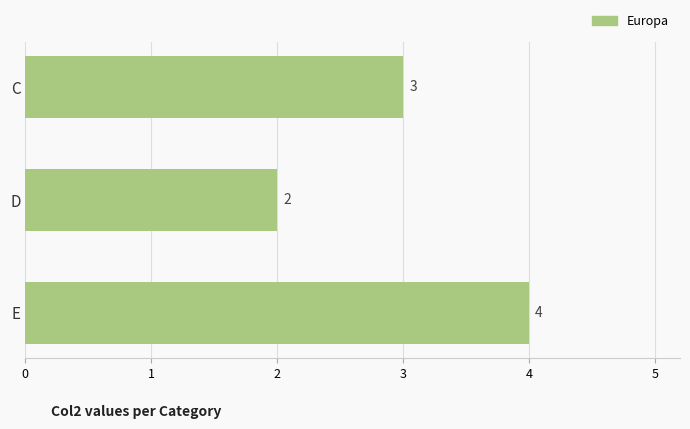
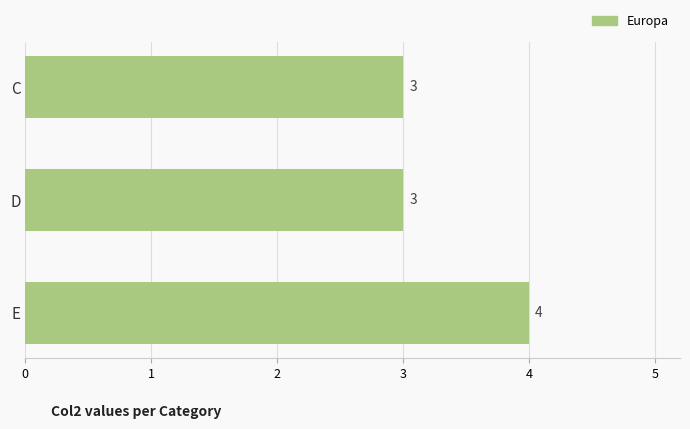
D: 2 -> 3
